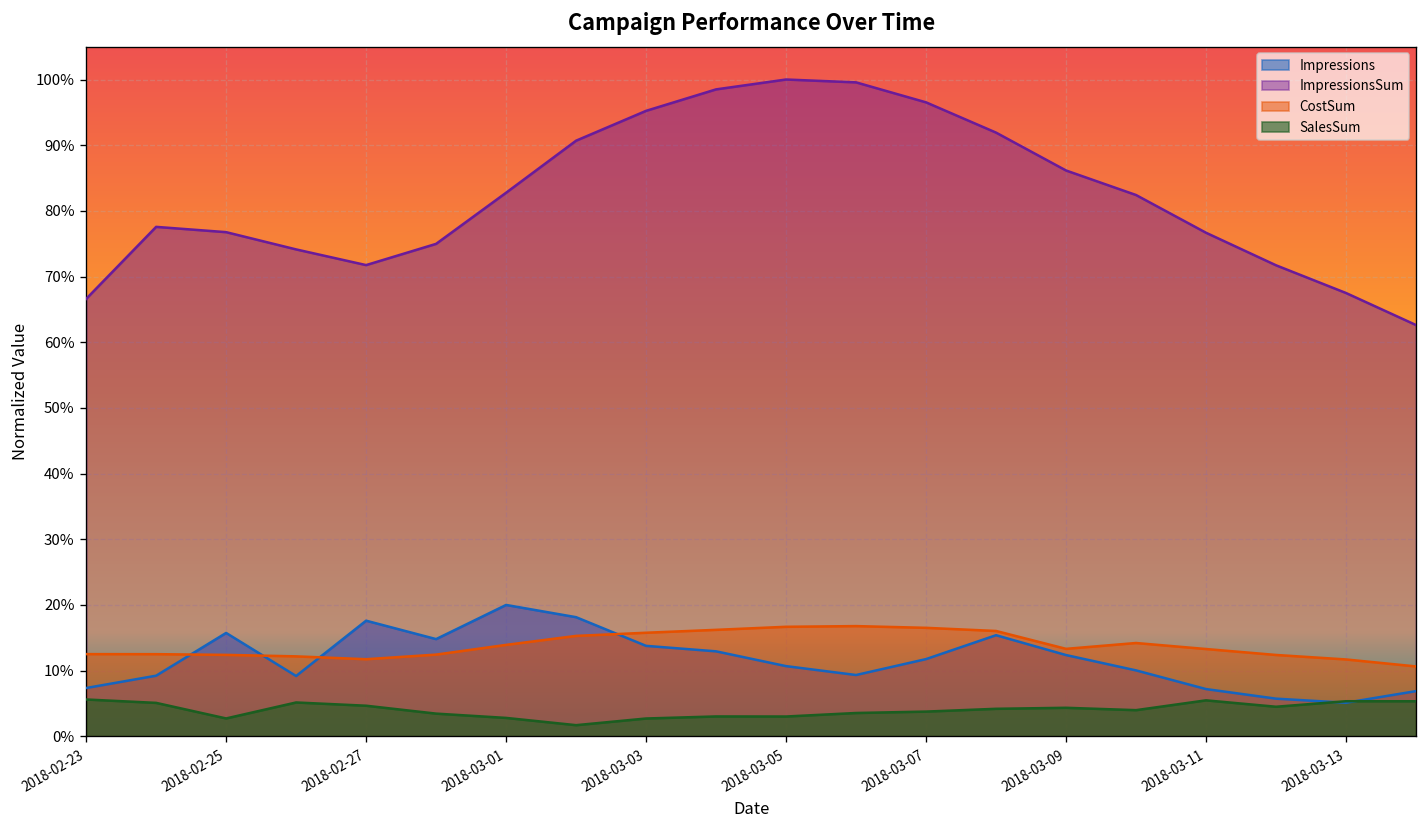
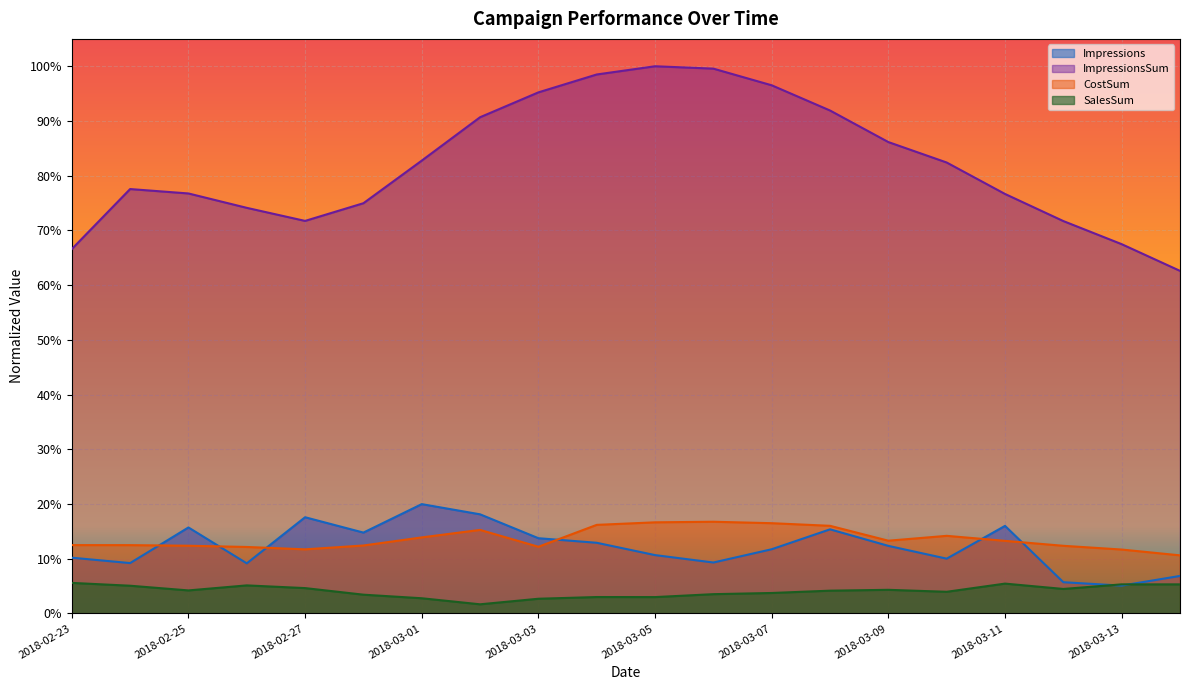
Impressions, 2018-02-23: 7% -> 10%
SalesSum, 2018-02-25: 3% -> 4%
CostSum, 2018-03-03: 16% -> 12%
Impressions, 2018-03-11: 7% -> 16%
